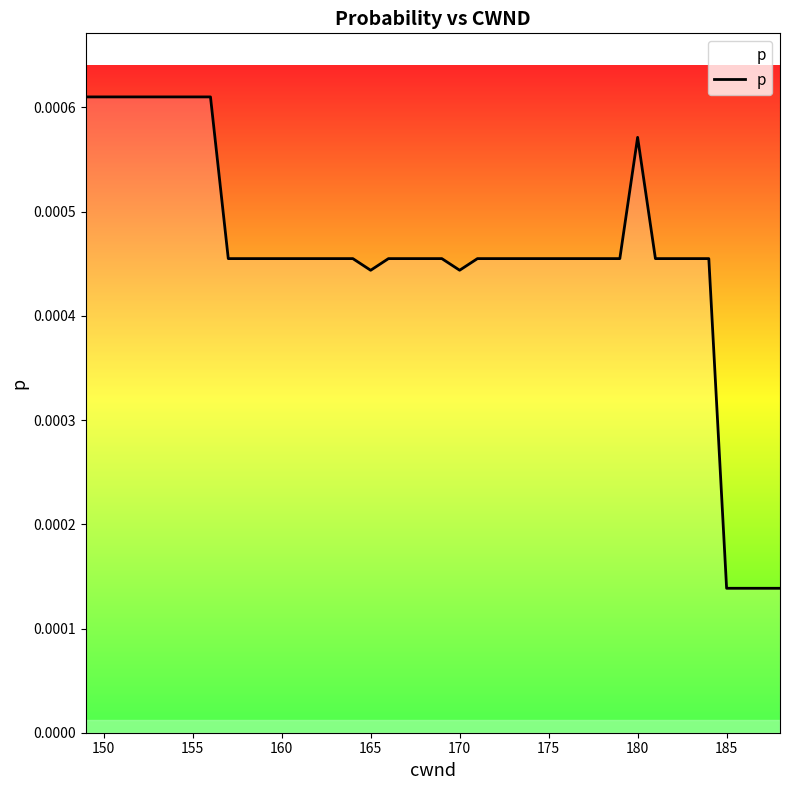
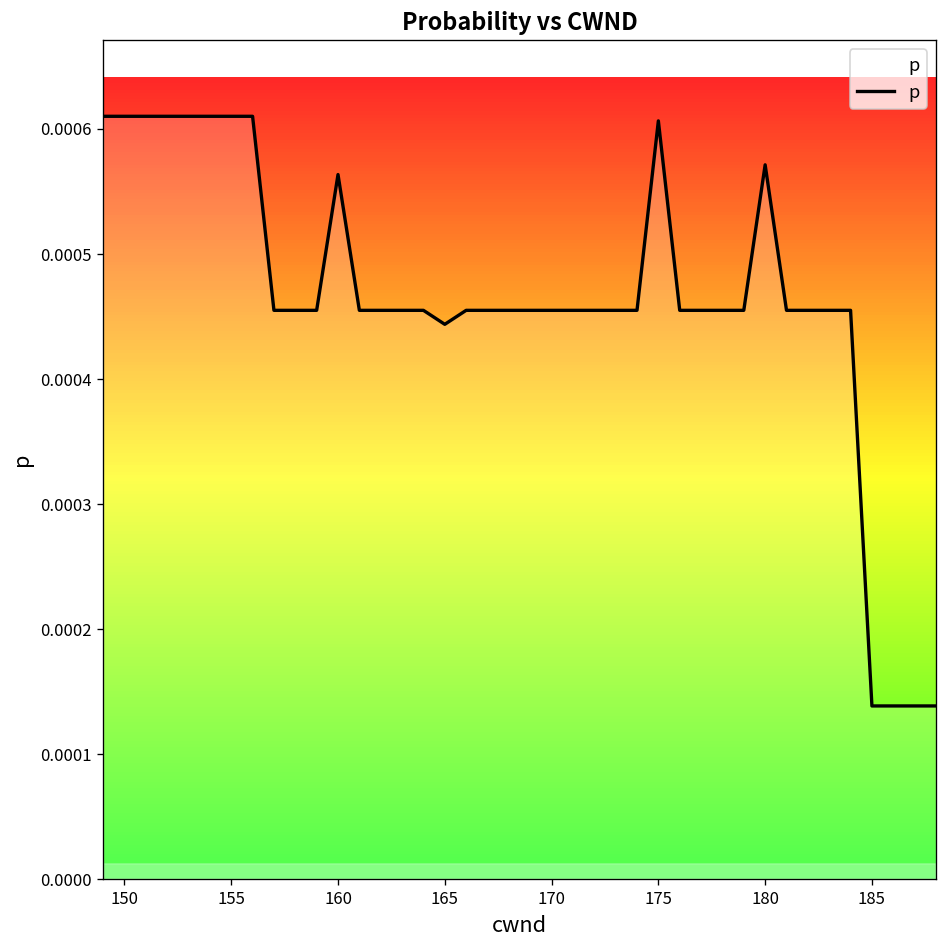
160: 0.000455 -> 0.000564
170: 0.000444 -> 0.000455
175: 0.000455 -> 0.000606
